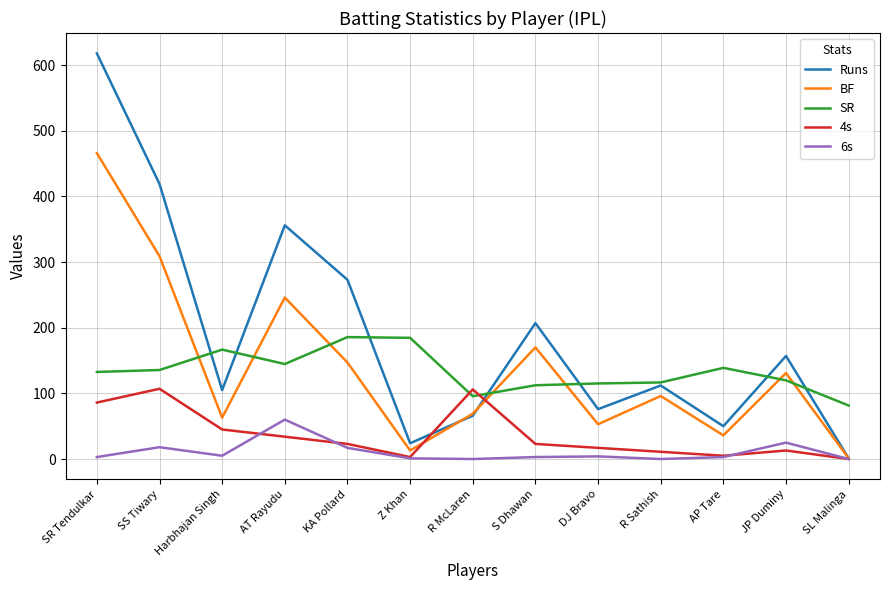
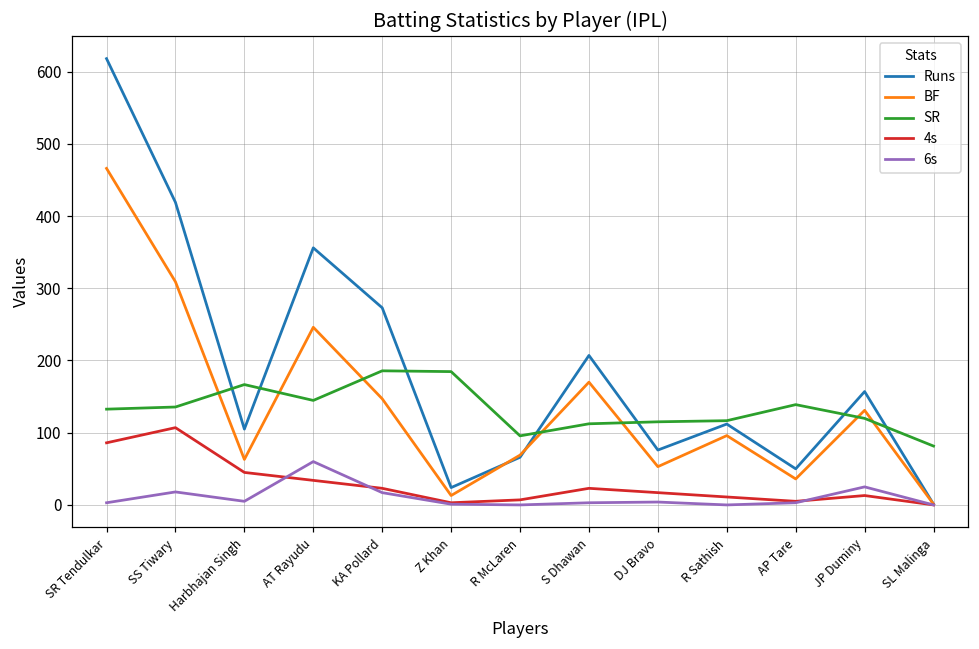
4s, R McLaren: 110 -> 10
